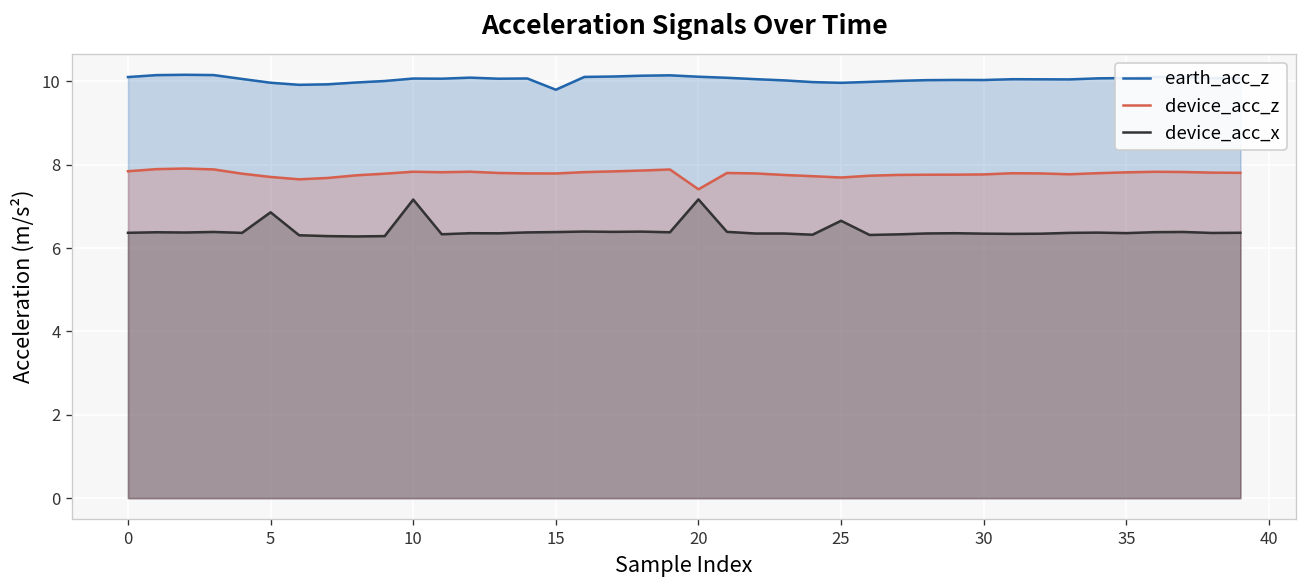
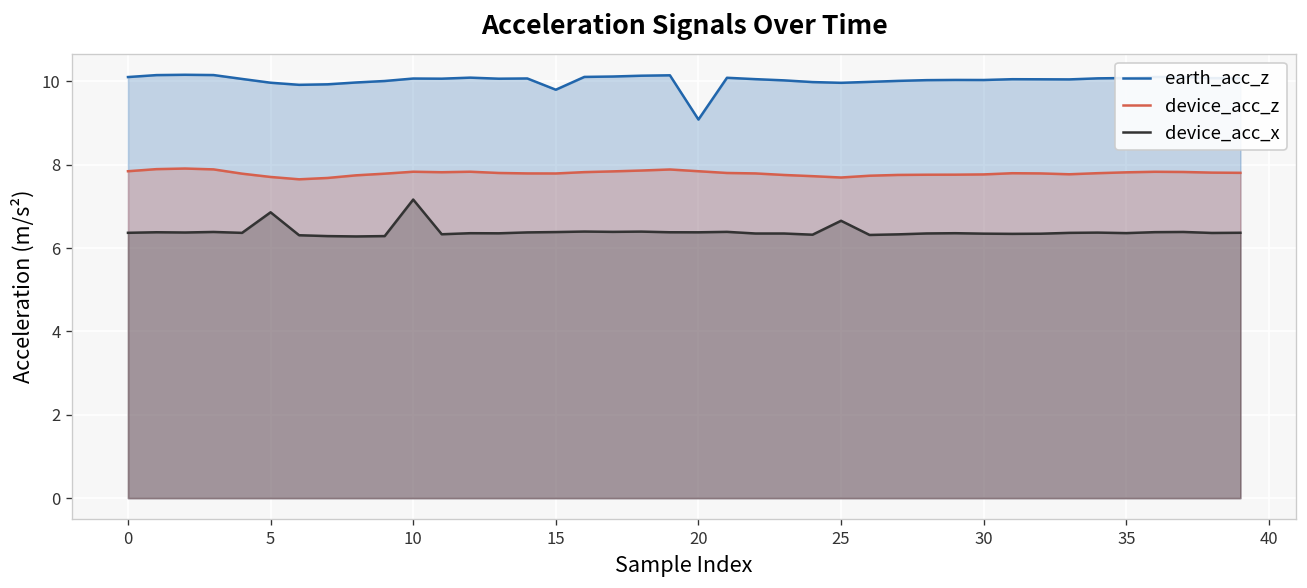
earth_acc_z, 20: 10.1 -> 9.1
device_acc_z, 20: 7.4 -> 7.8
device_acc_x, 20: 7.2 -> 6.4
